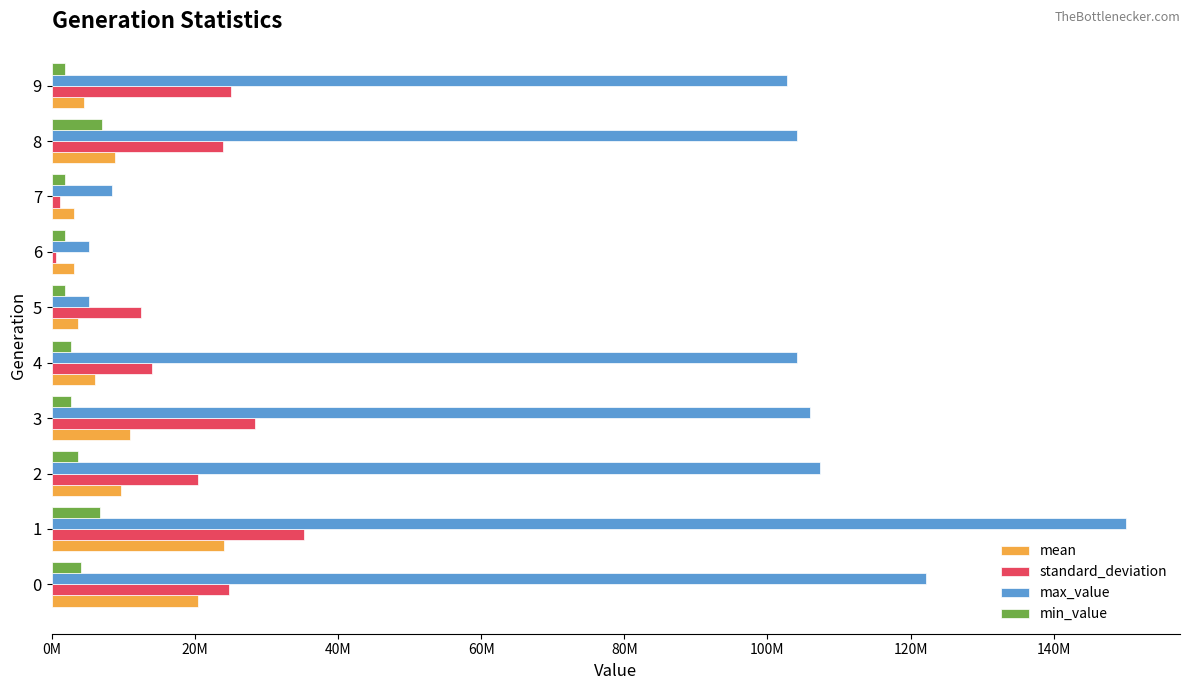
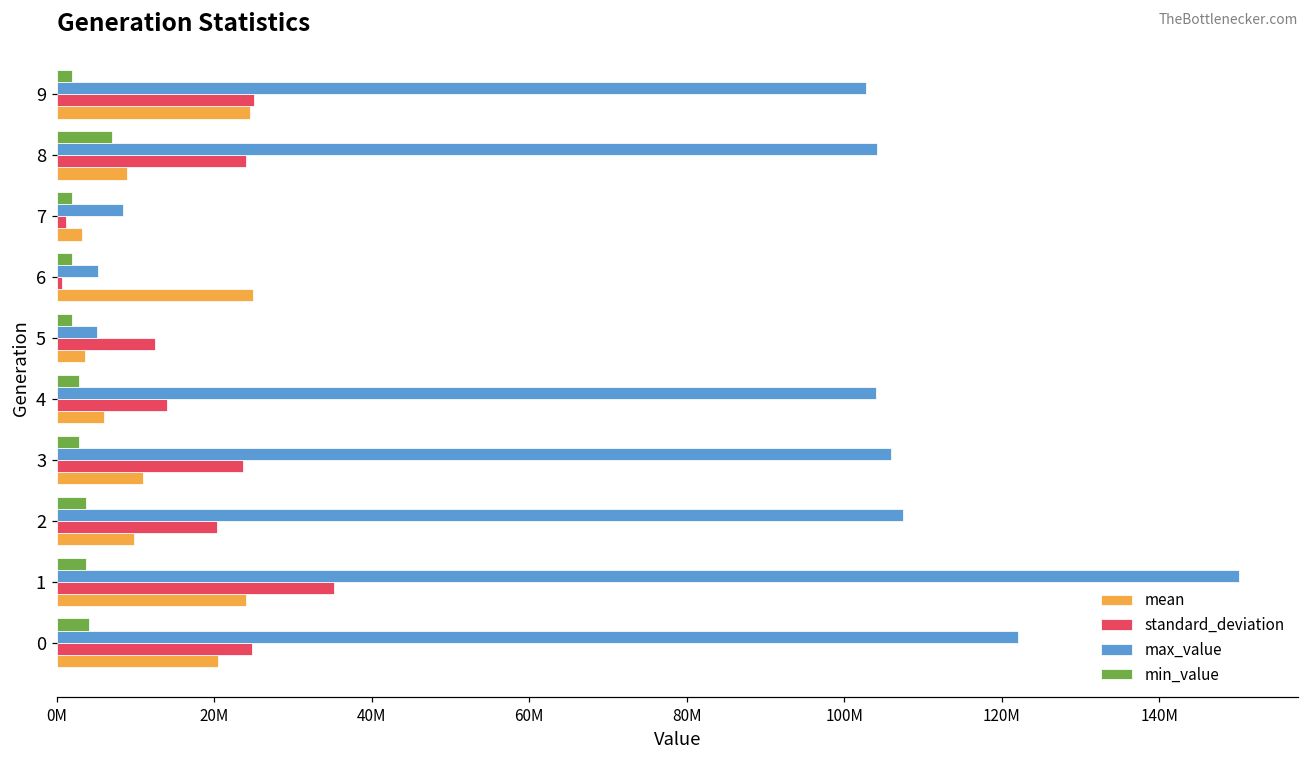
mean, 9: 5000000 -> 25000000
mean, 6: 3000000 -> 25000000
standard_deviation, 3: 28000000 -> 24000000
min_value, 1: 7000000 -> 4000000
